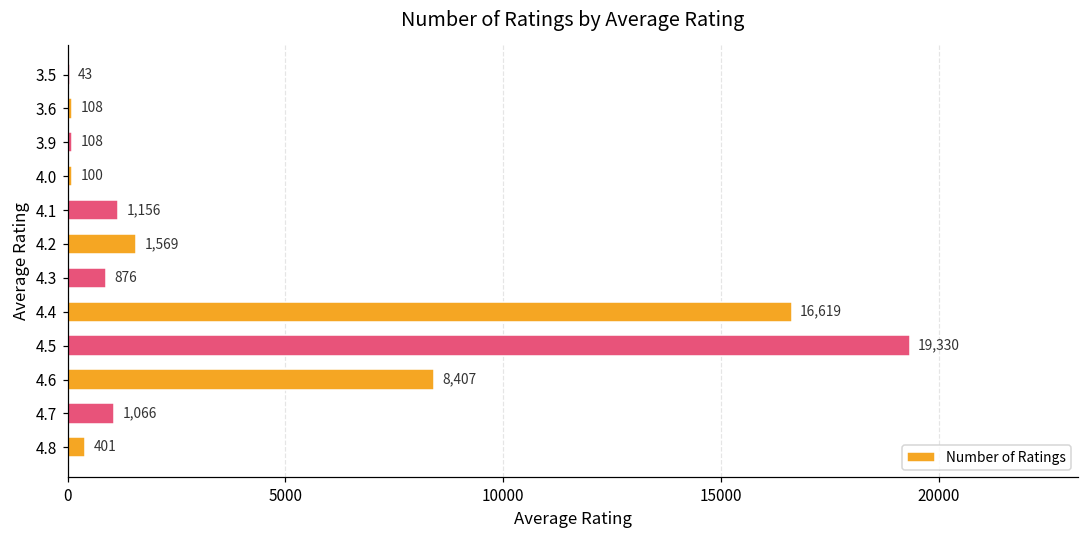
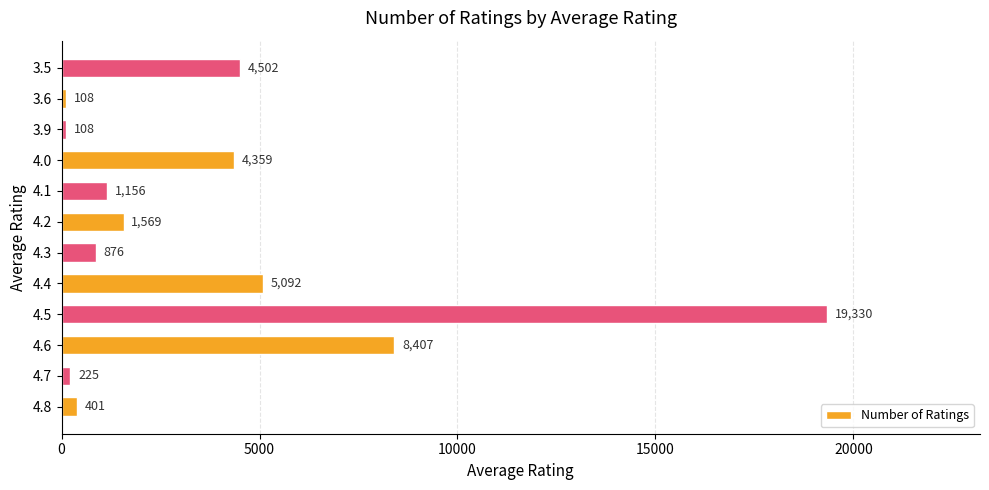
3.5: 43 -> 4,502
4.0: 100 -> 4,359
4.4: 16,619 -> 5,092
4.7: 1,066 -> 225
